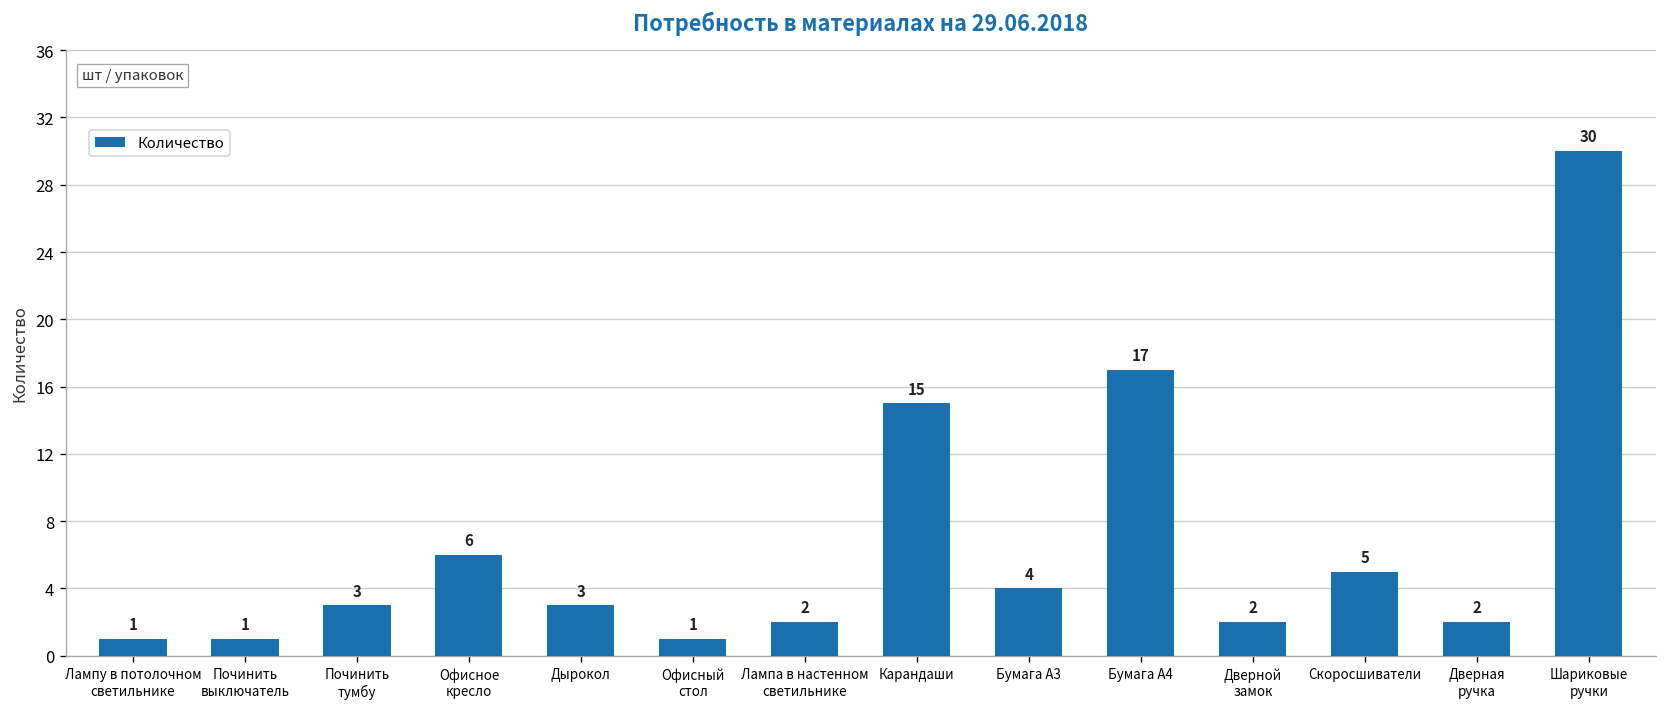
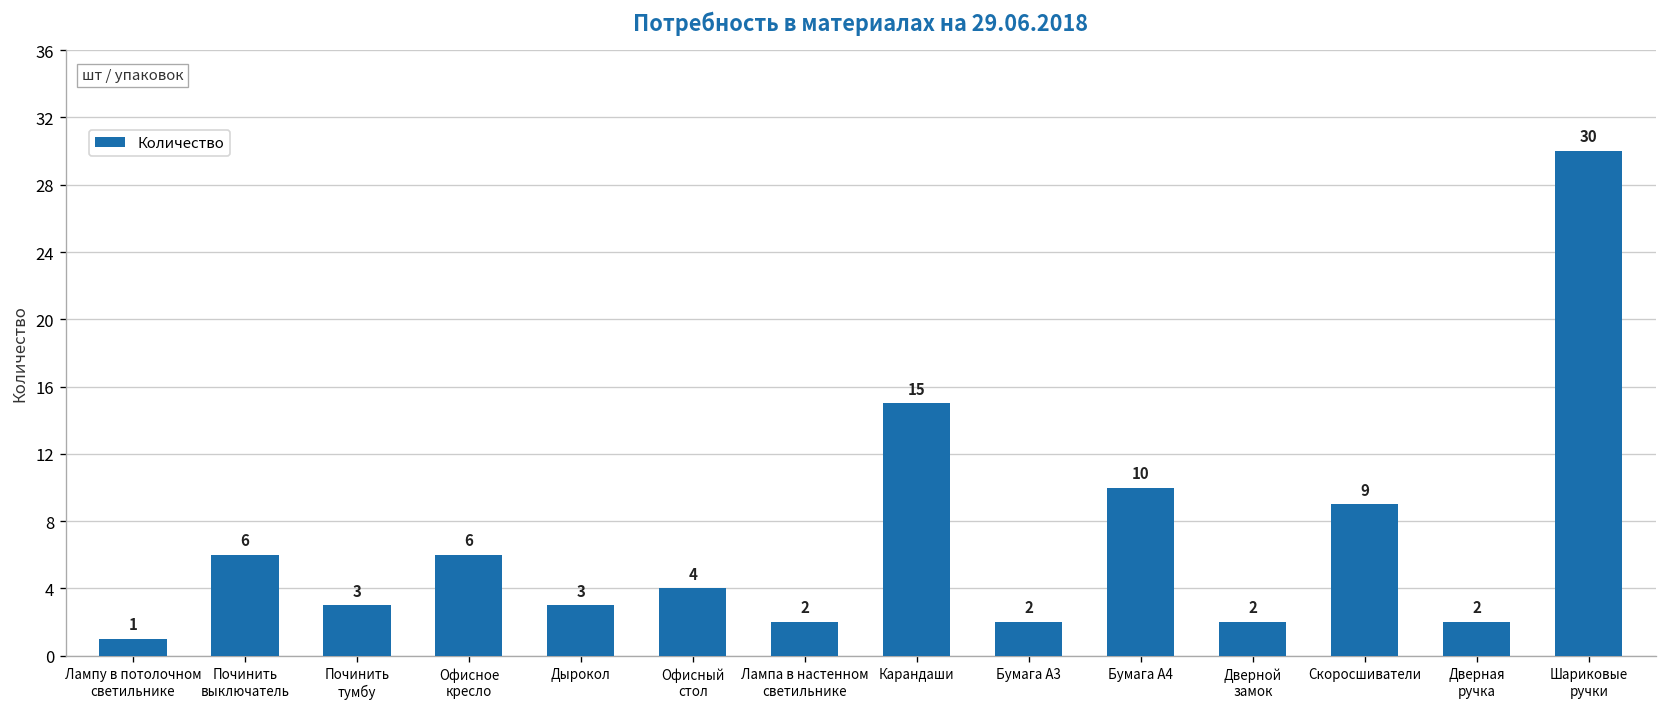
Починить выключатель: 1 -> 6
Офисный стол: 1 -> 4
Бумага А3: 4 -> 2
Бумага А4: 17 -> 10
Скоросшиватели: 5 -> 9
